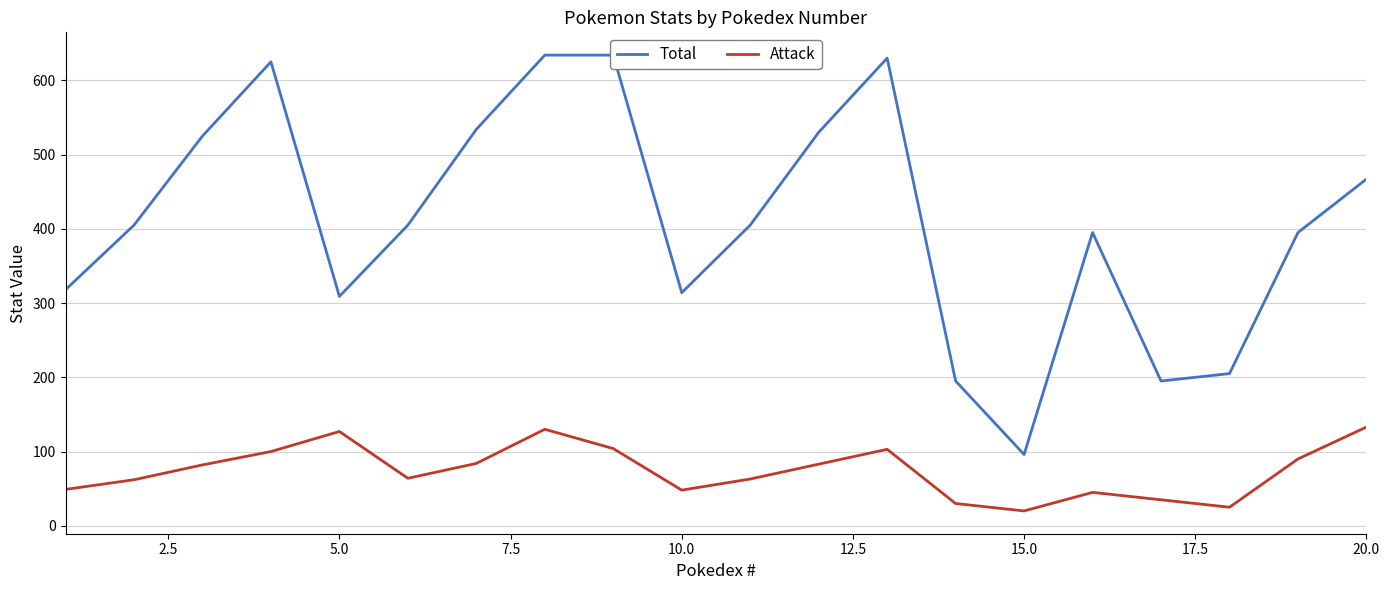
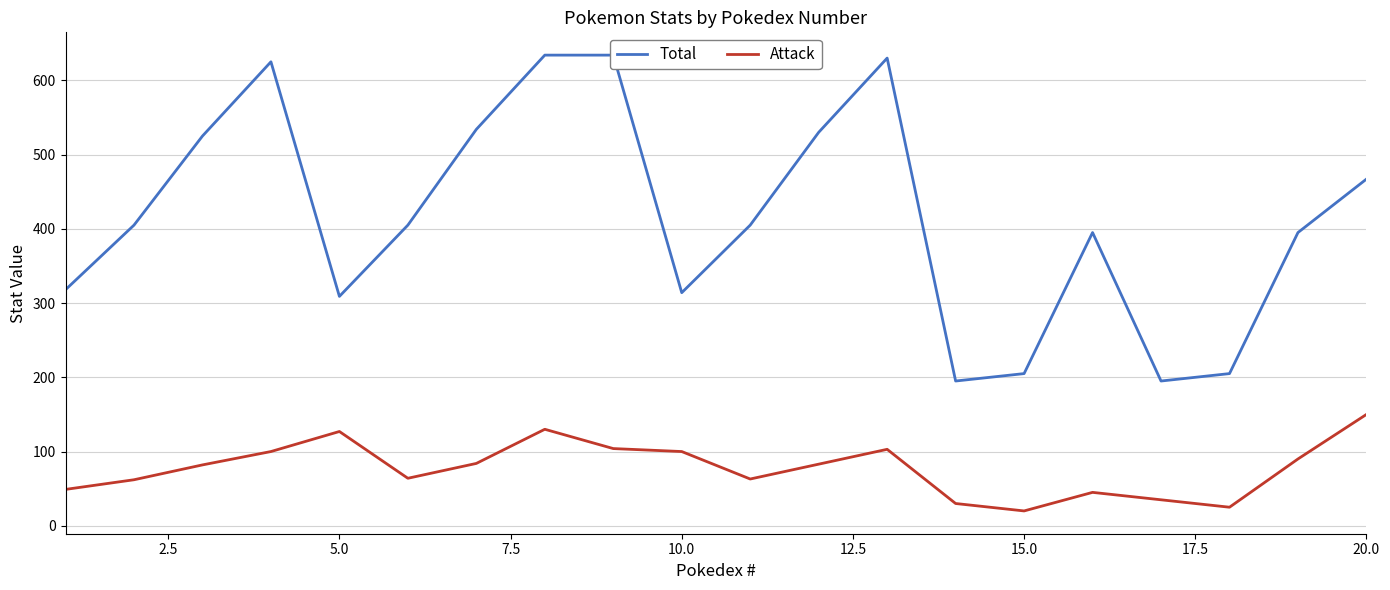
Attack, 10.0: 50 -> 100
Total, 15.0: 100 -> 210
Attack, 20.0: 130 -> 150
